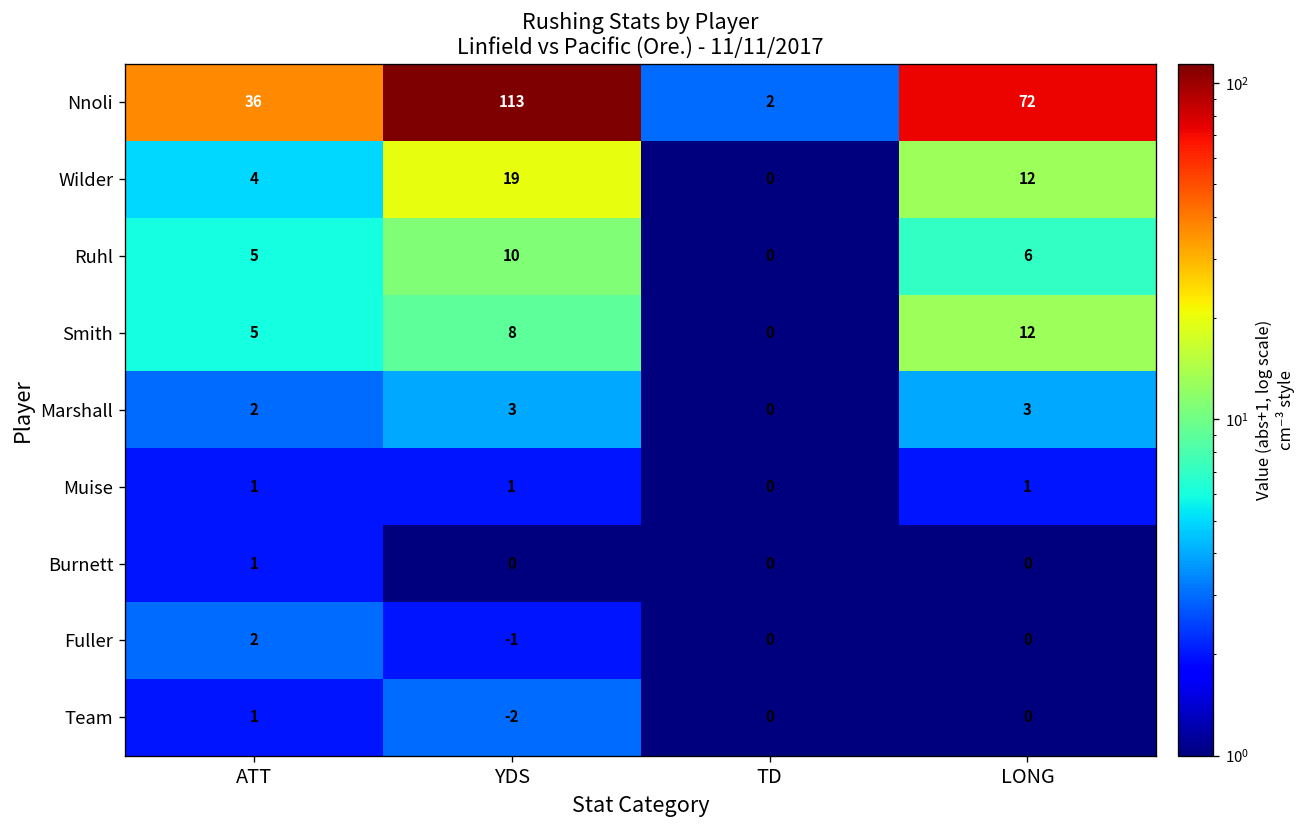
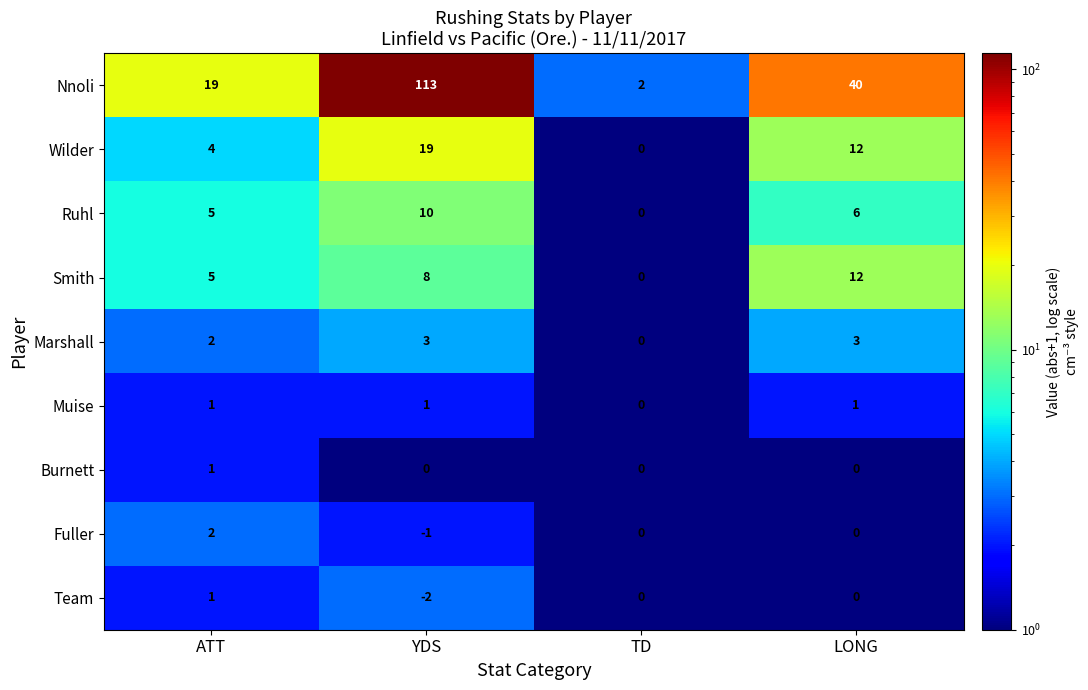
Nnoli, ATT: 36 -> 19
Nnoli, LONG: 72 -> 40
